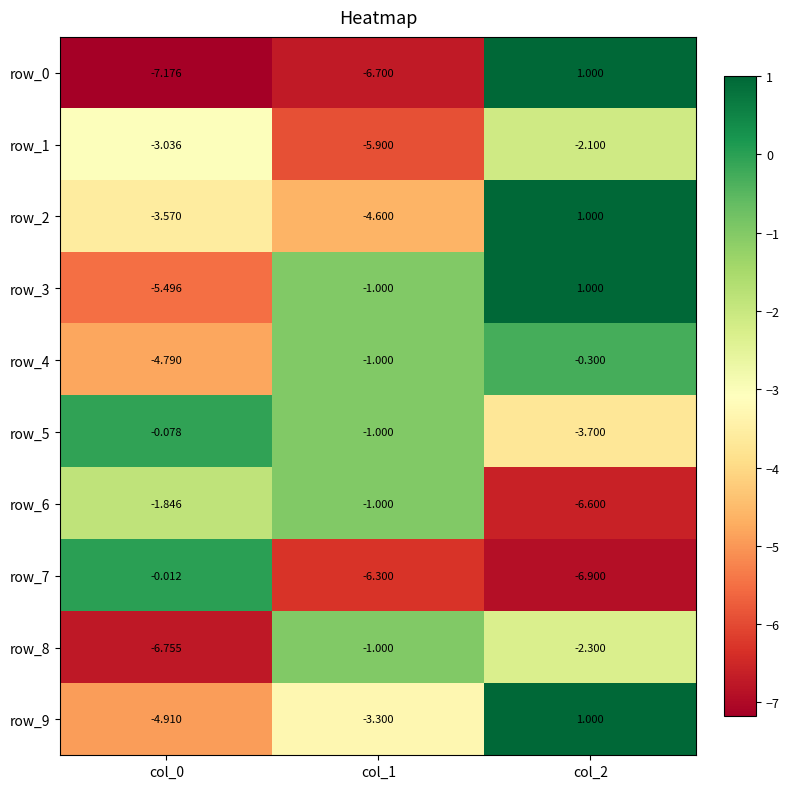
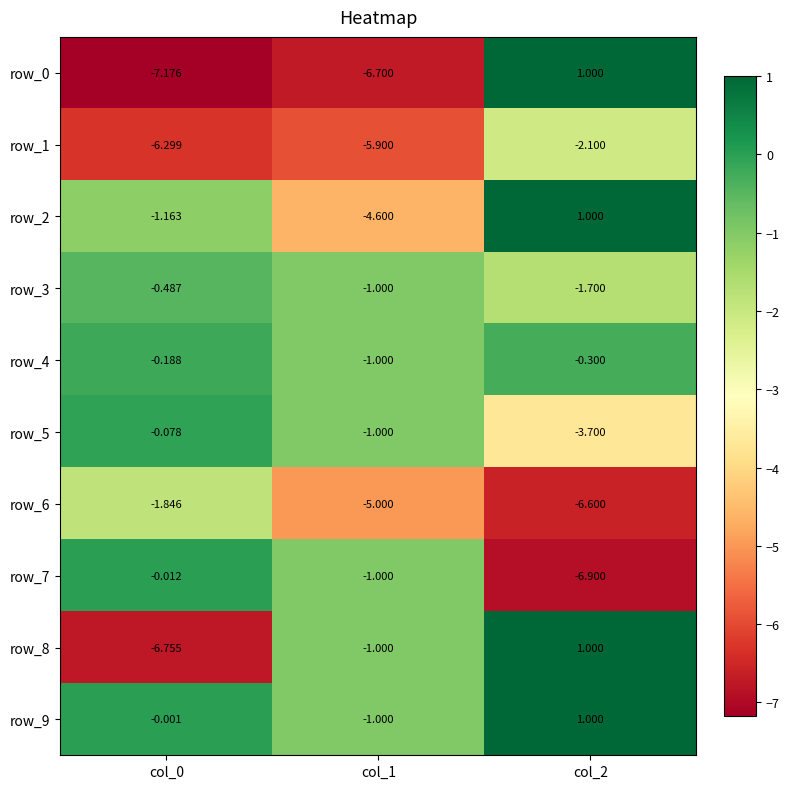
row_1, col_0: -3.036 -> -6.299
row_2, col_0: -3.570 -> -1.163
row_3, col_0: -5.496 -> -0.487
row_3, col_2: 1.000 -> -1.700
row_4, col_0: -4.790 -> -0.188
row_6, col_1: -1.000 -> -5.000
row_7, col_1: -6.300 -> -1.000
row_8, col_2: -2.300 -> 1.000
row_9, col_0: -4.910 -> -0.001
row_9, col_1: -3.300 -> -1.000
